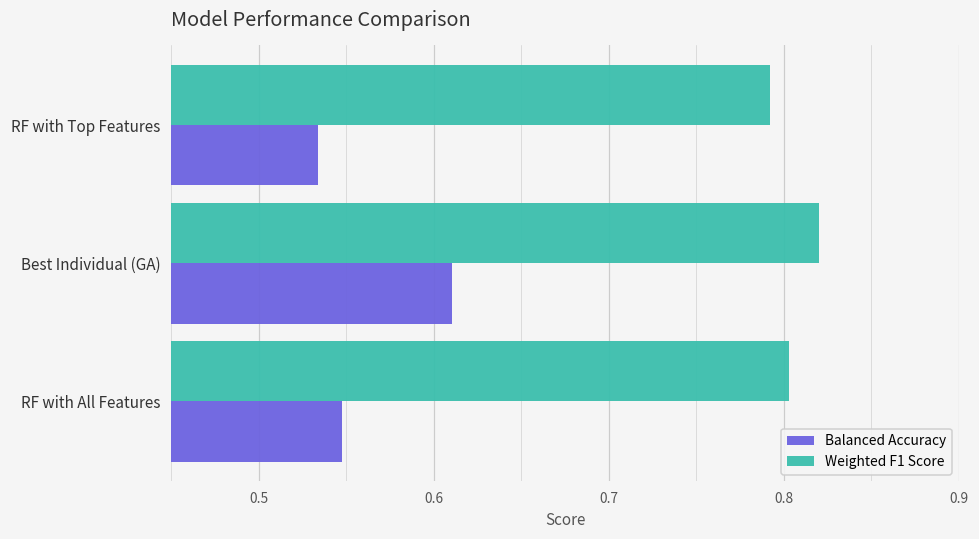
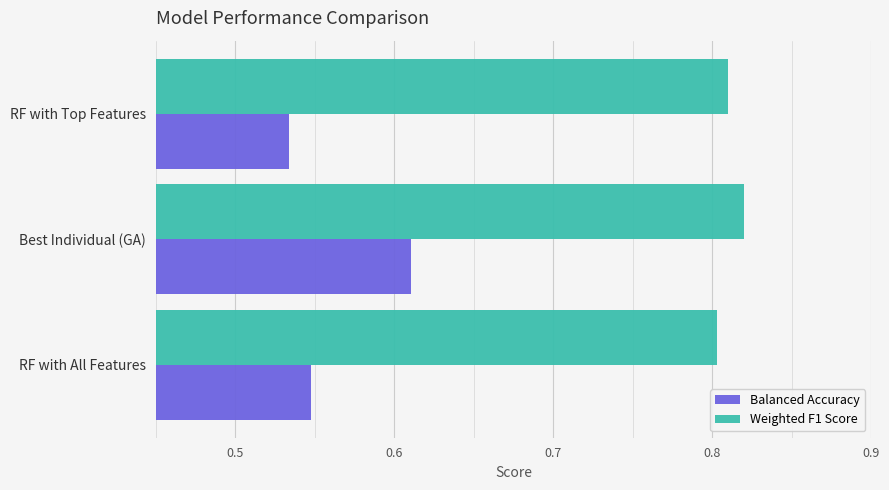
Weighted F1 Score, RF with Top Features: 0.792 -> 0.810
